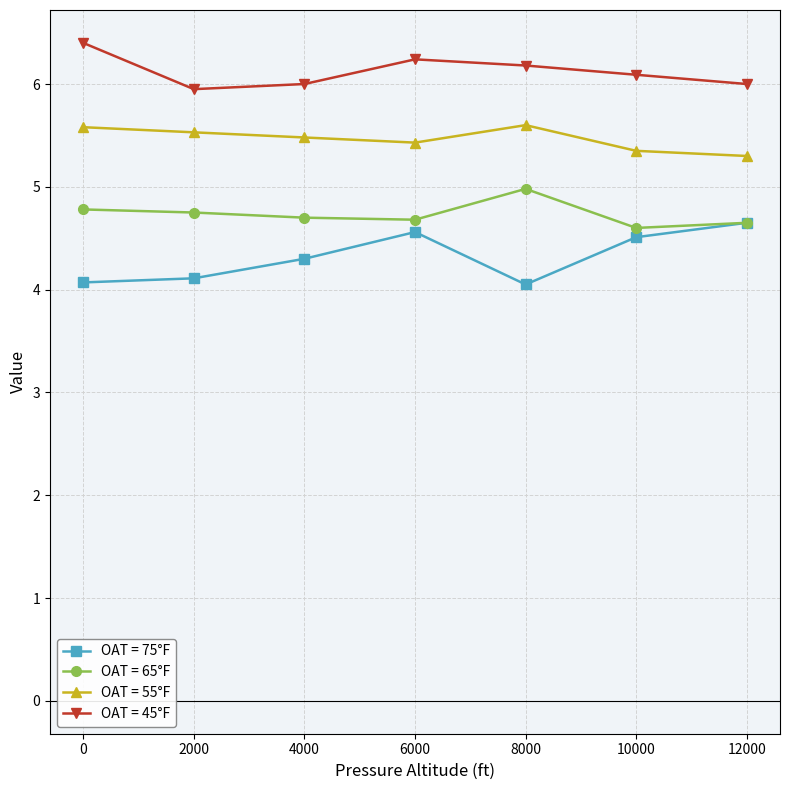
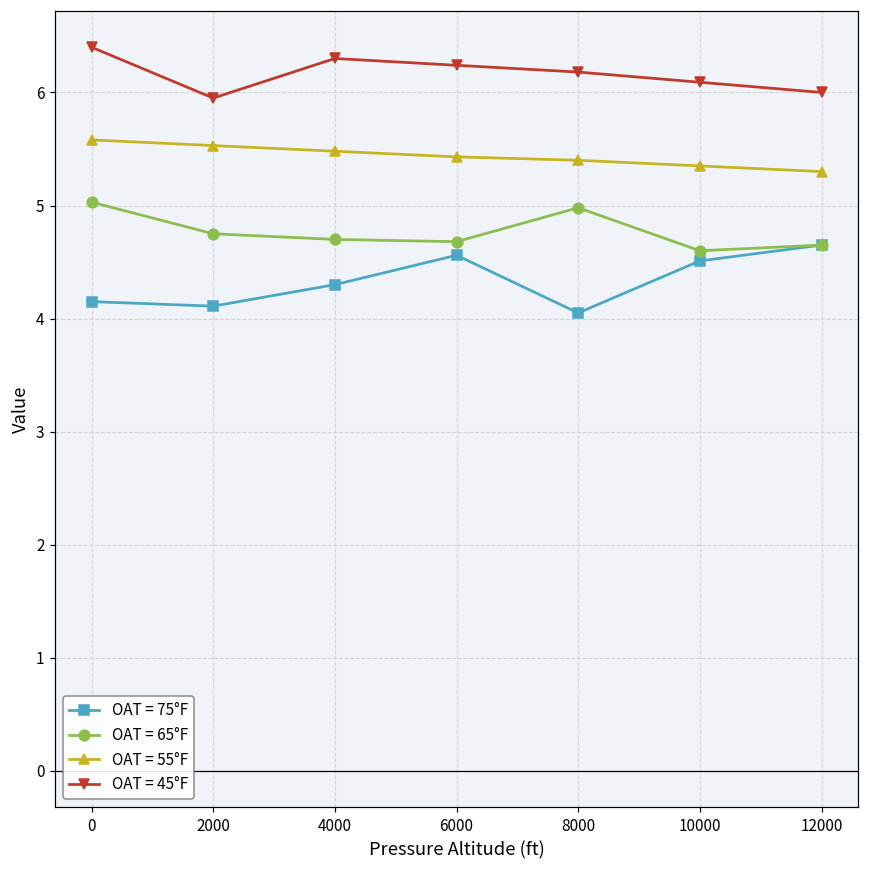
OAT = 75°F, 0: 4.07 -> 4.15
OAT = 65°F, 0: 4.78 -> 5.03
OAT = 45°F, 4000: 6.0 -> 6.3
OAT = 55°F, 8000: 5.6 -> 5.4
